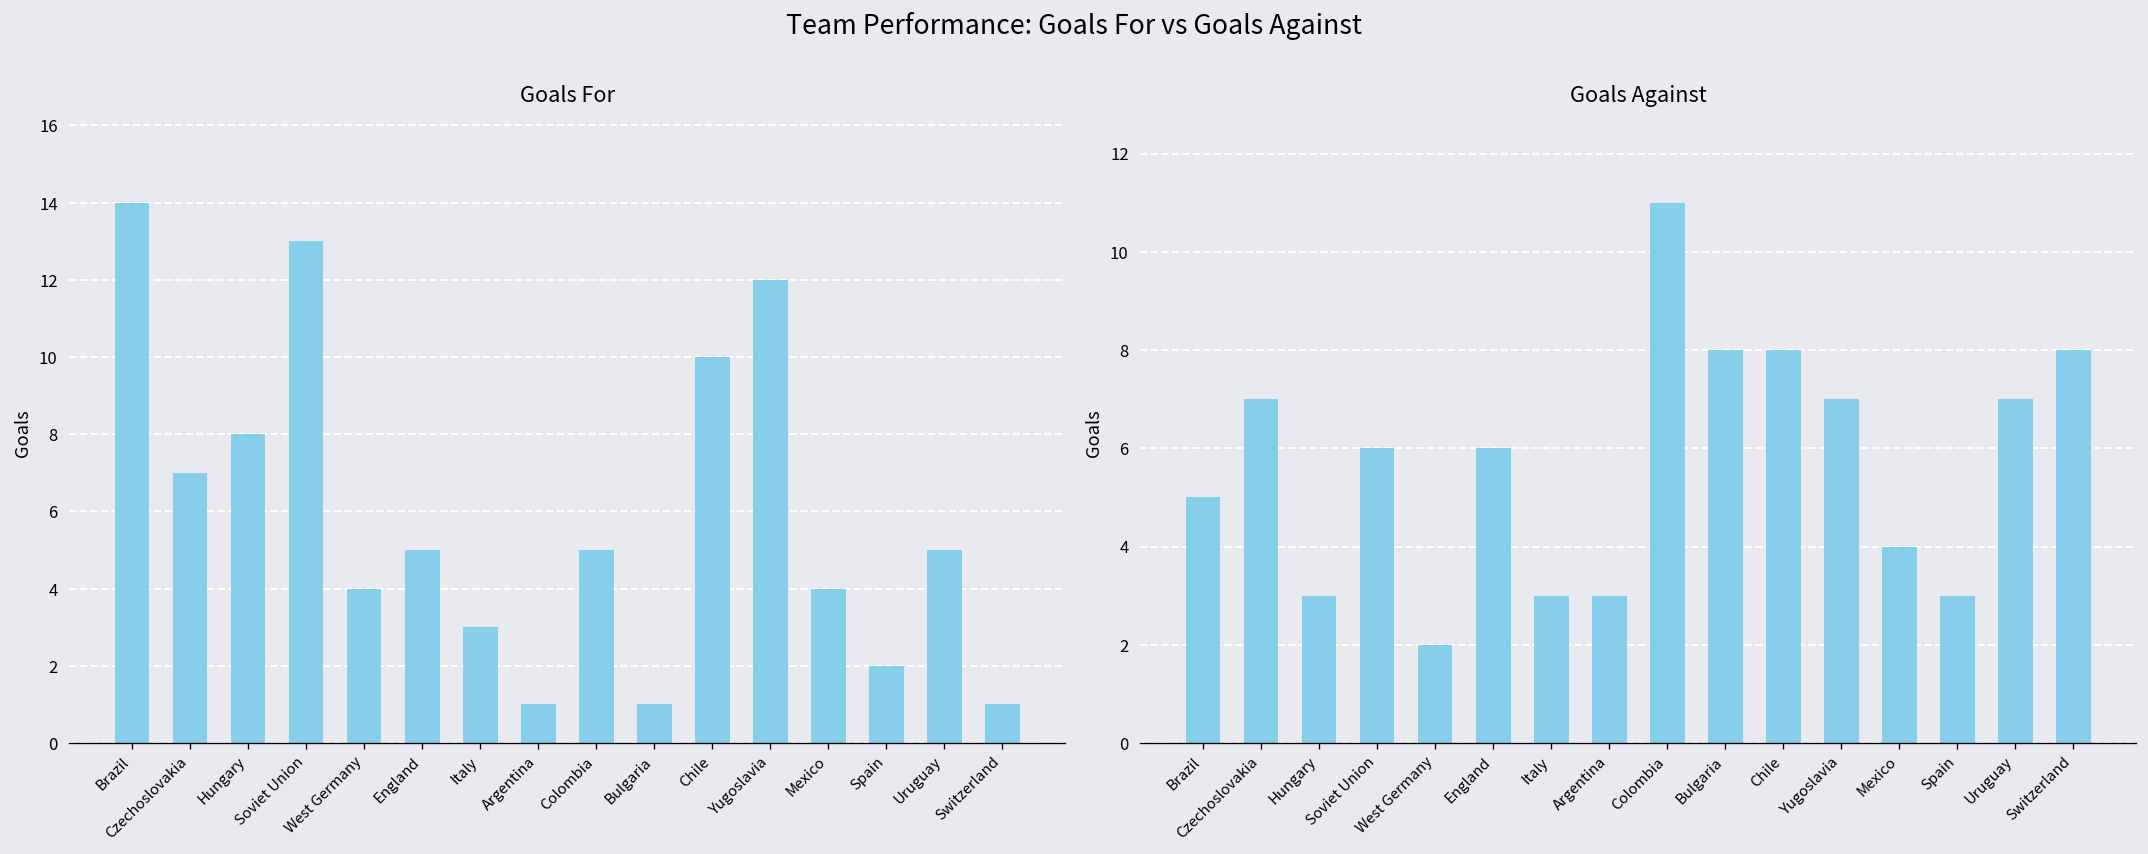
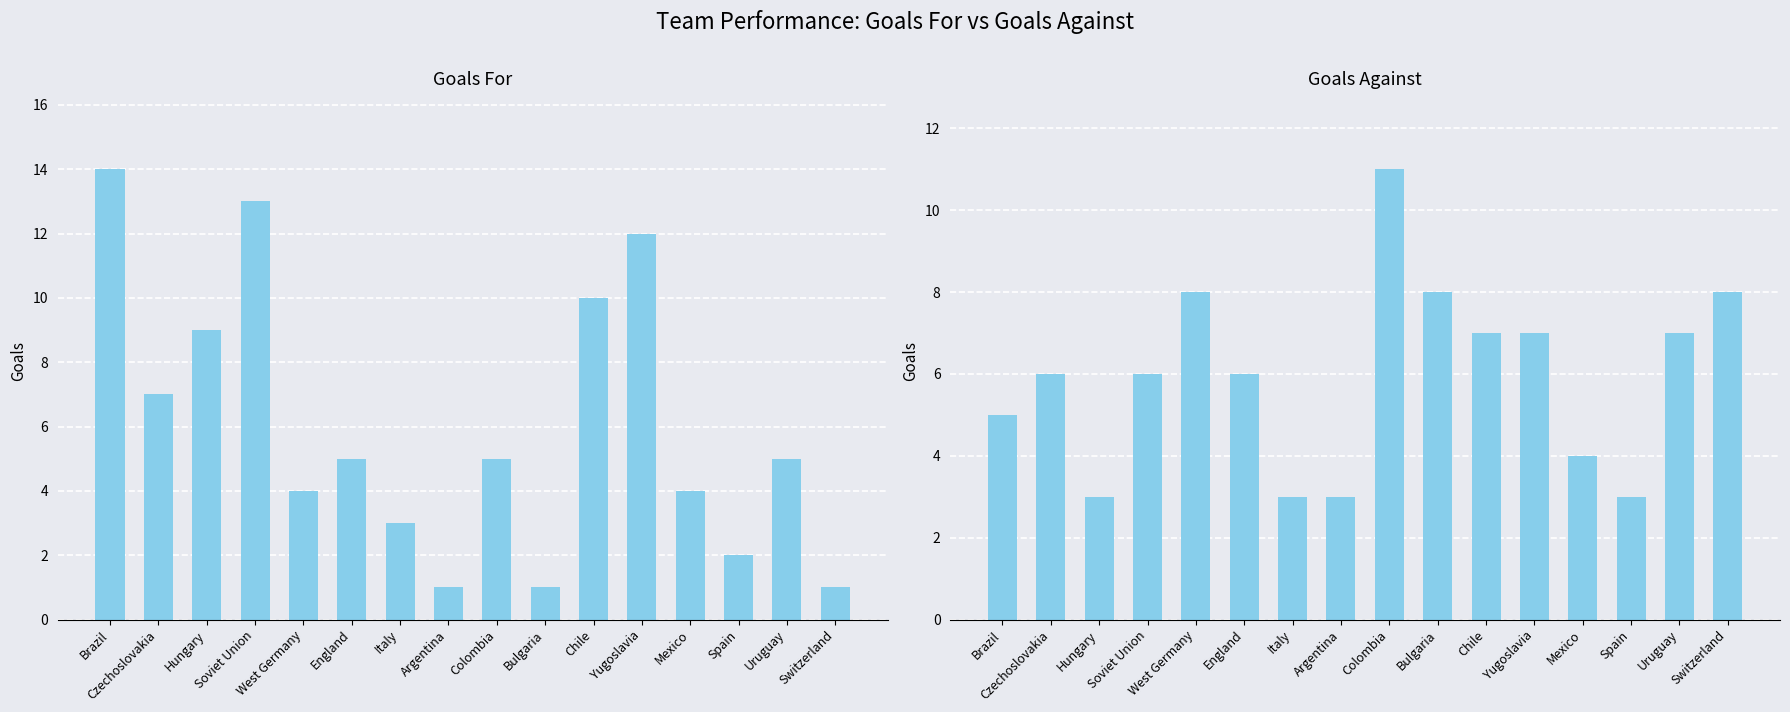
Goals For, Hungary: 8 -> 9
Goals Against, Czechoslovakia: 7 -> 6
Goals Against, West Germany: 2 -> 8
Goals Against, Chile: 8 -> 7
